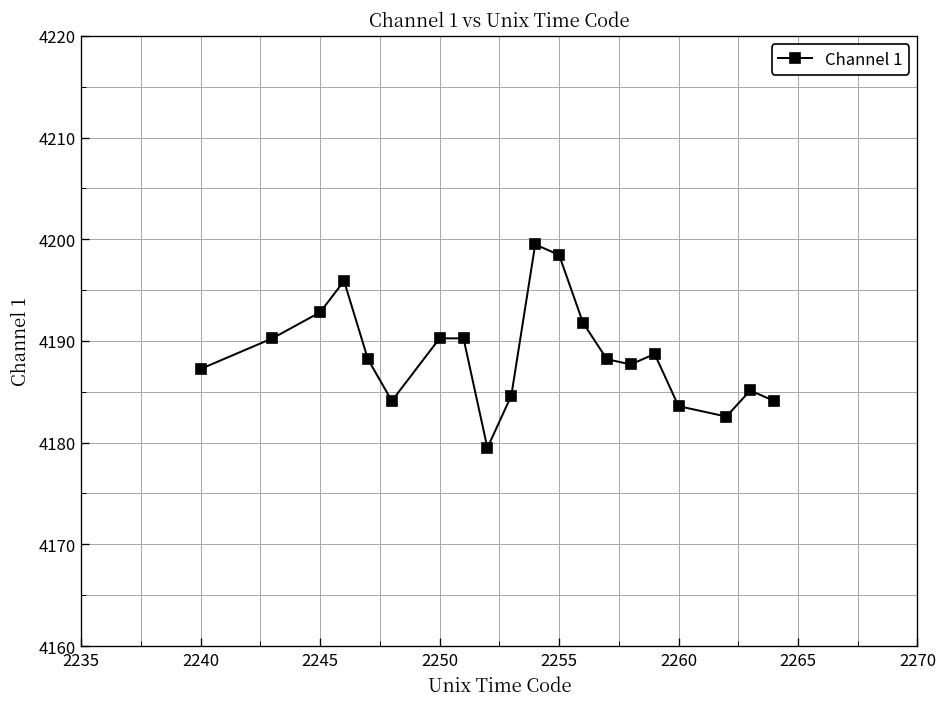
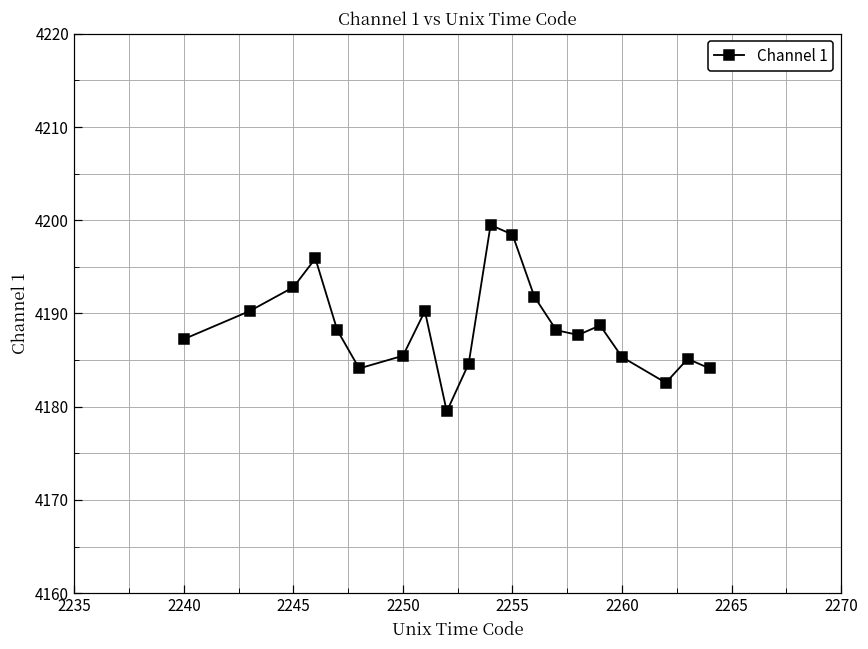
2250: 4190 -> 4185
2260: 4184 -> 4185
